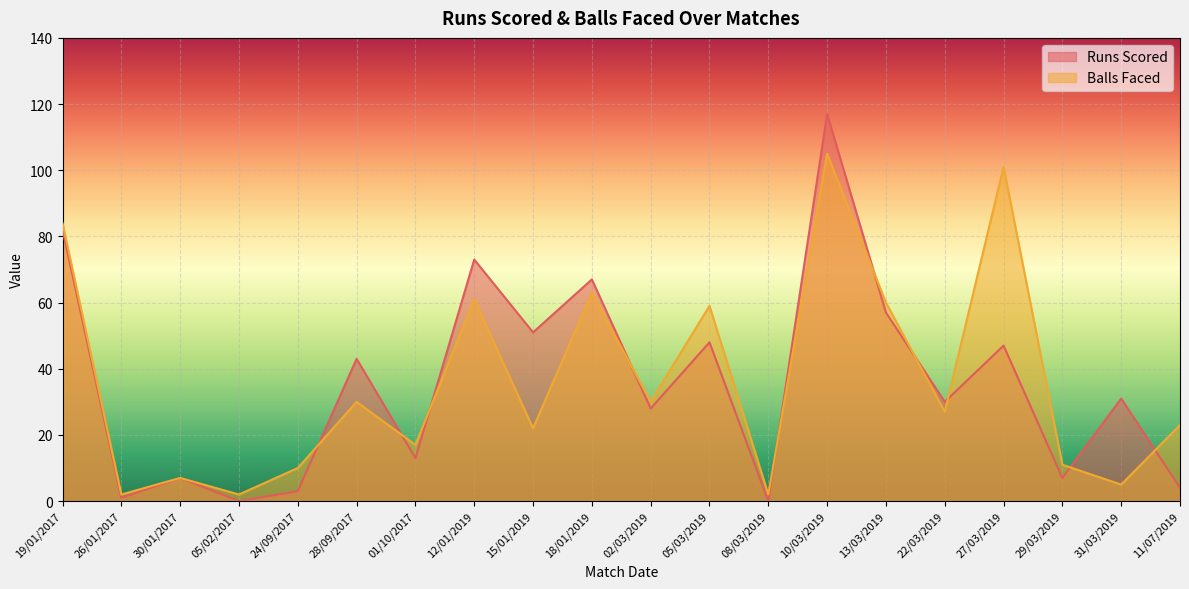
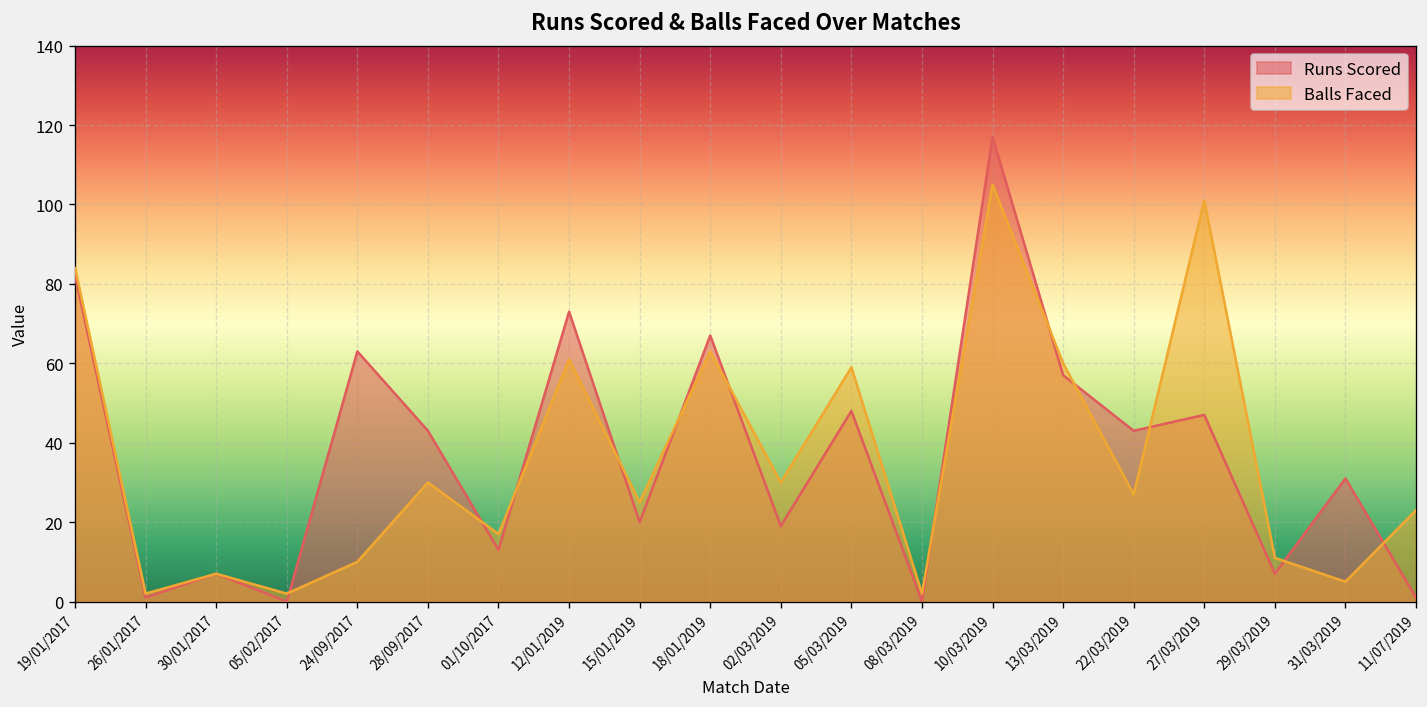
Runs Scored, 24/09/2017: 3 -> 63
Runs Scored, 15/01/2019: 51 -> 20
Balls Faced, 15/01/2019: 22 -> 25
Runs Scored, 02/03/2019: 28 -> 19
Runs Scored, 22/03/2019: 30 -> 43
Runs Scored, 11/07/2019: 4 -> 1
